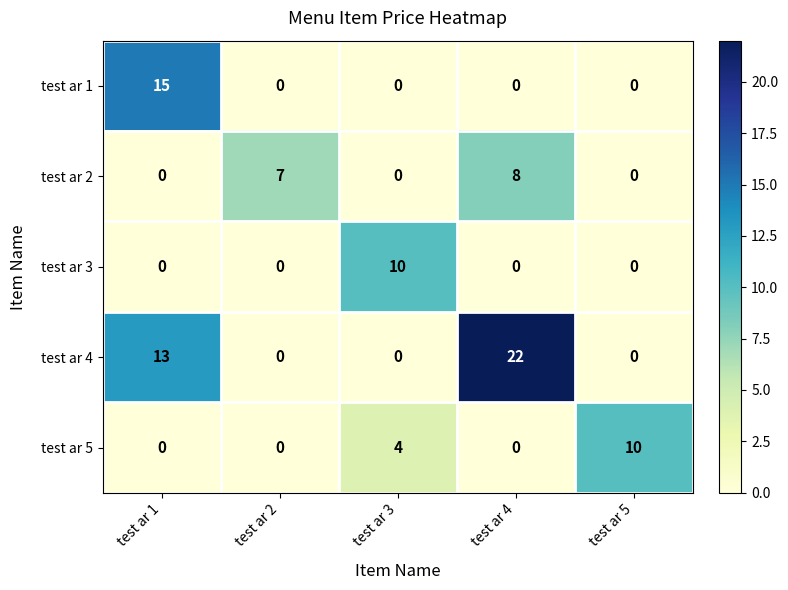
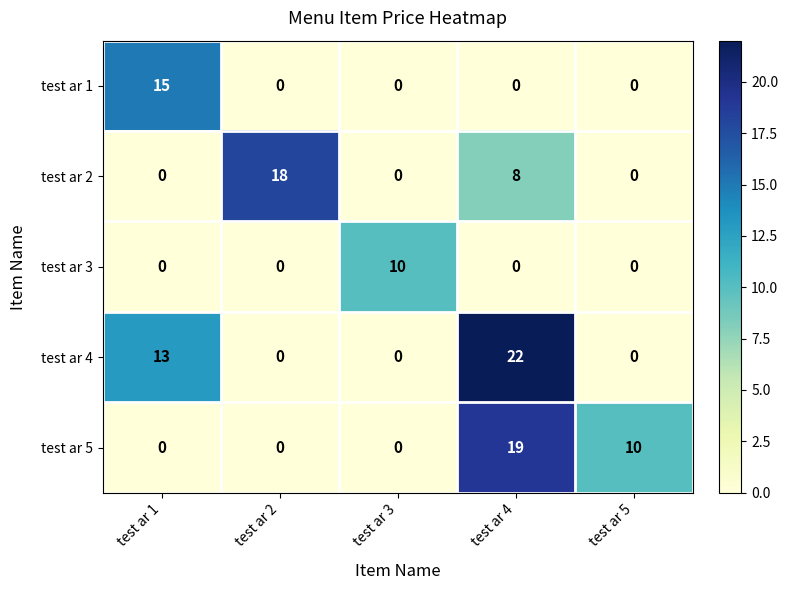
test ar 2, test ar 2: 7 -> 18
test ar 5, test ar 3: 4 -> 0
test ar 5, test ar 4: 0 -> 19
